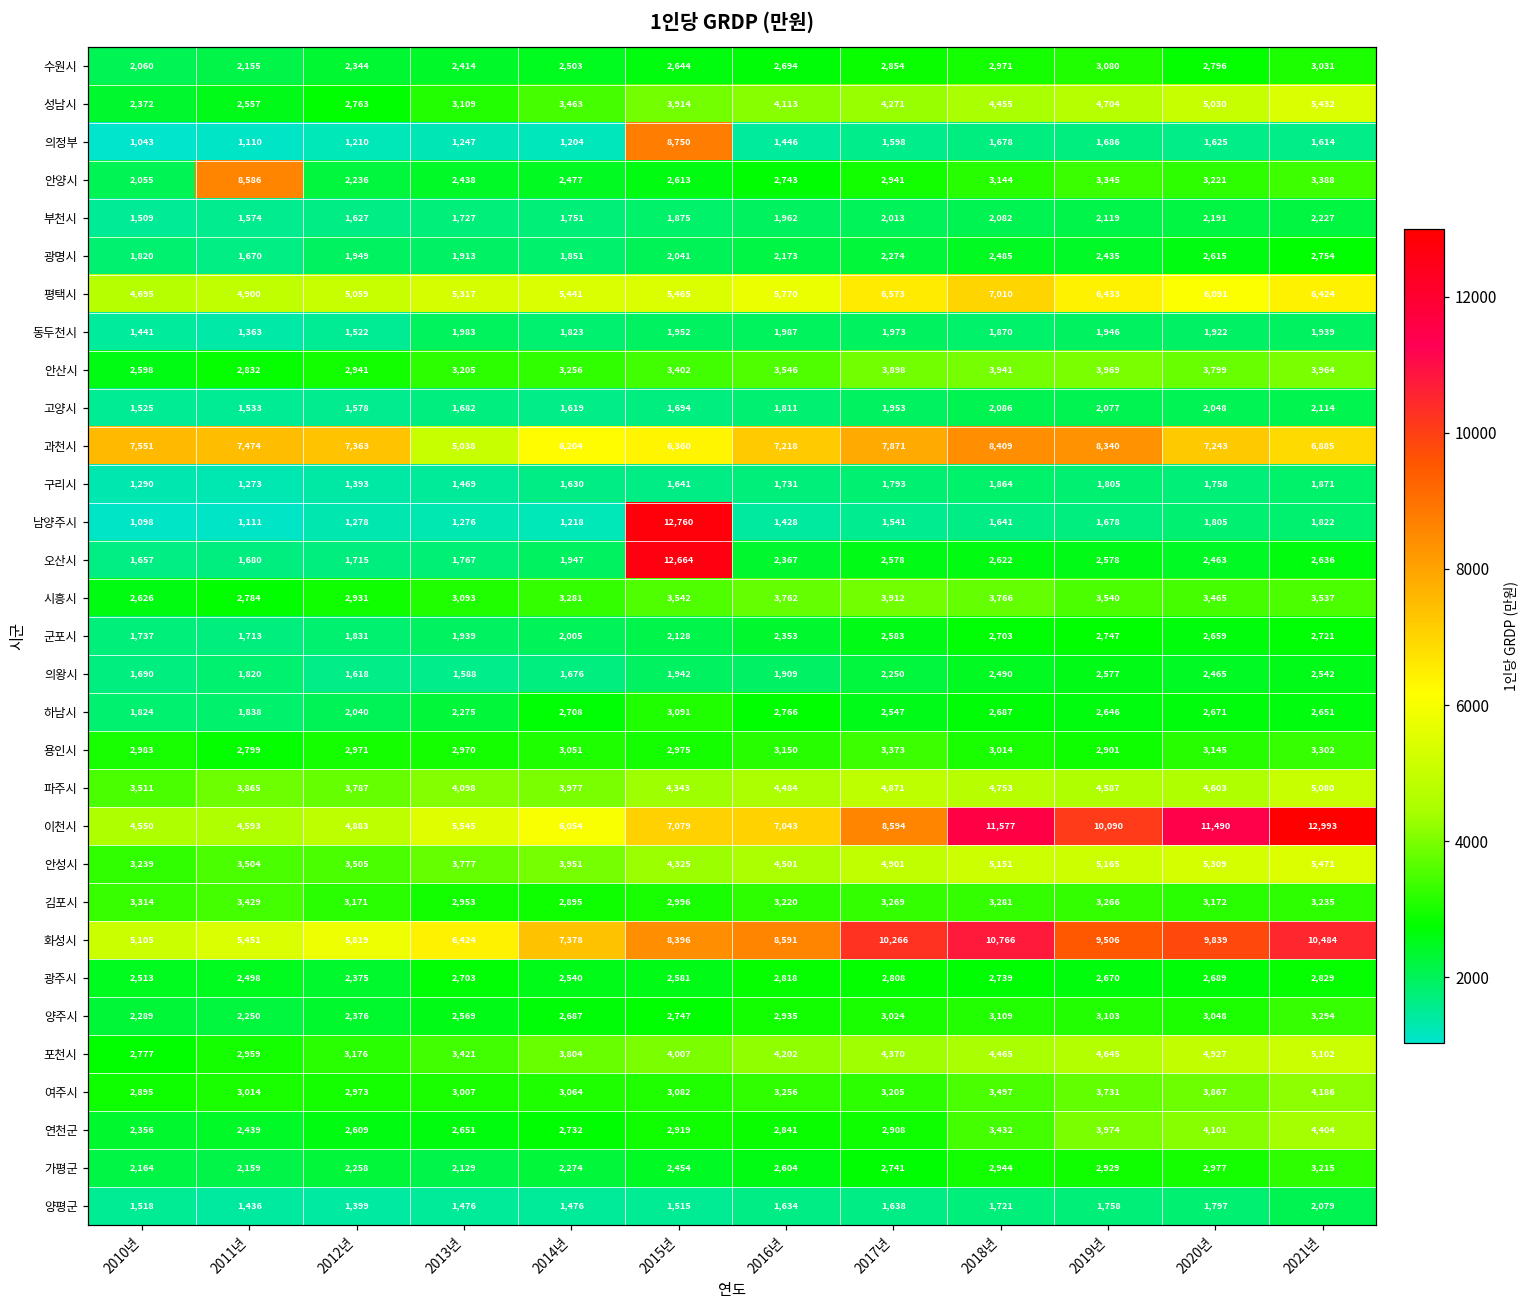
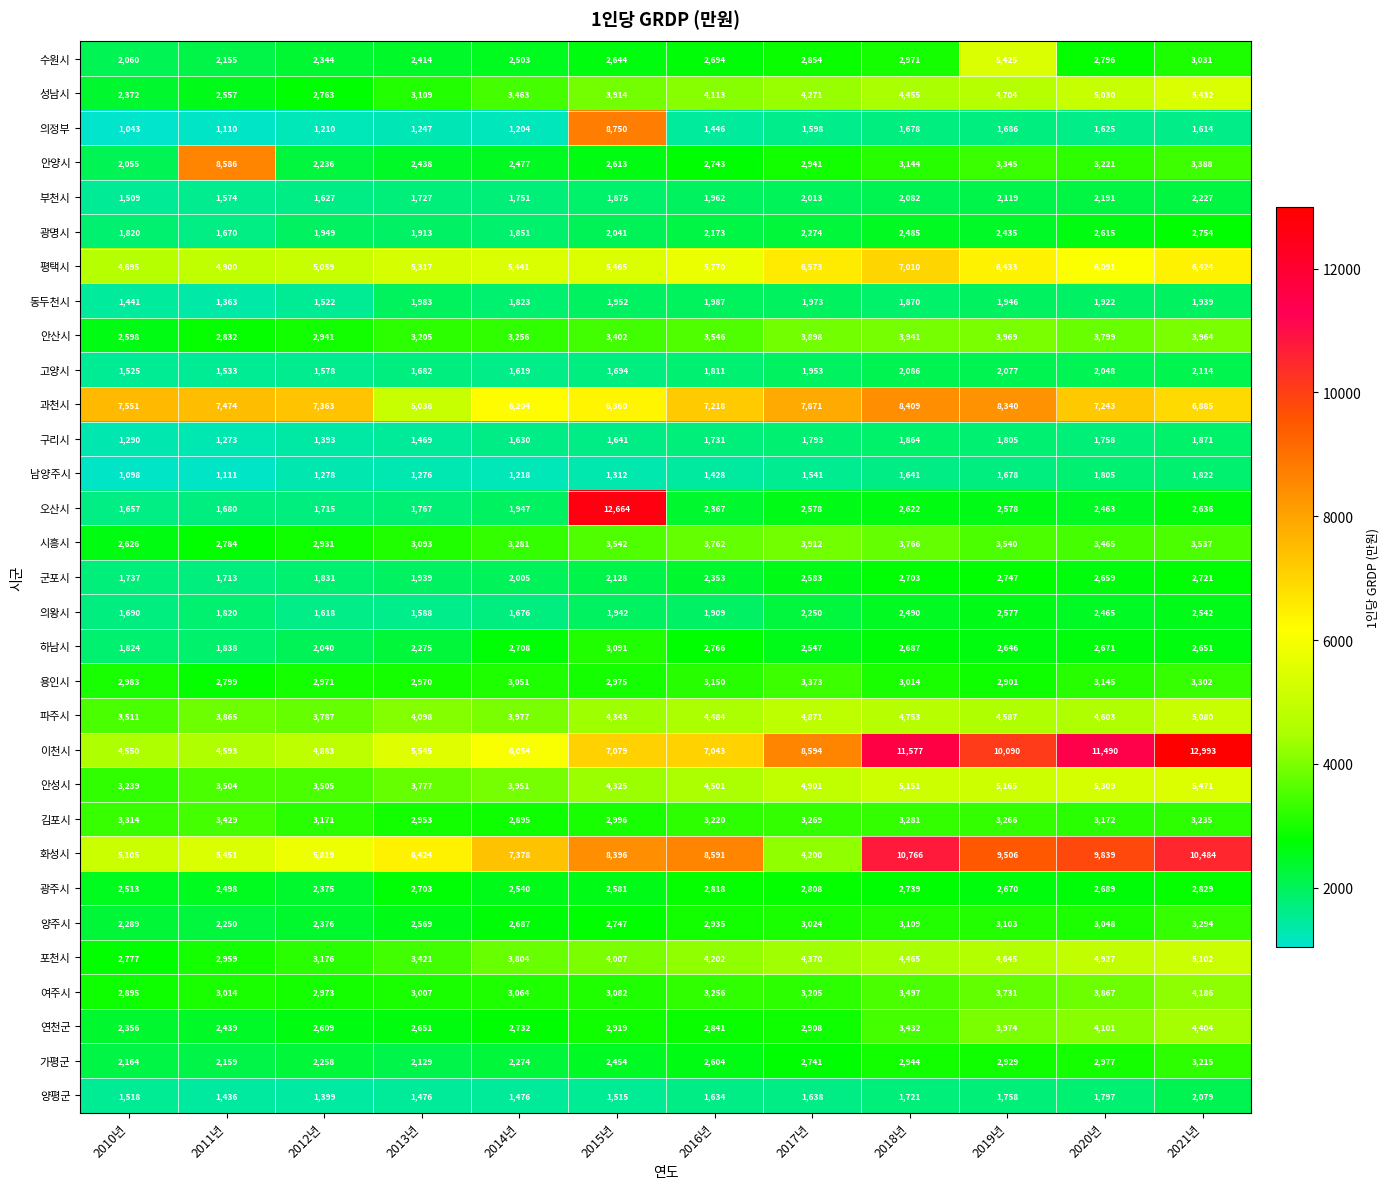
수원시, 2019년: 3,080 -> 5,425
남양주시, 2015년: 12,760 -> 1,312
화성시, 2017년: 10,266 -> 4,200
